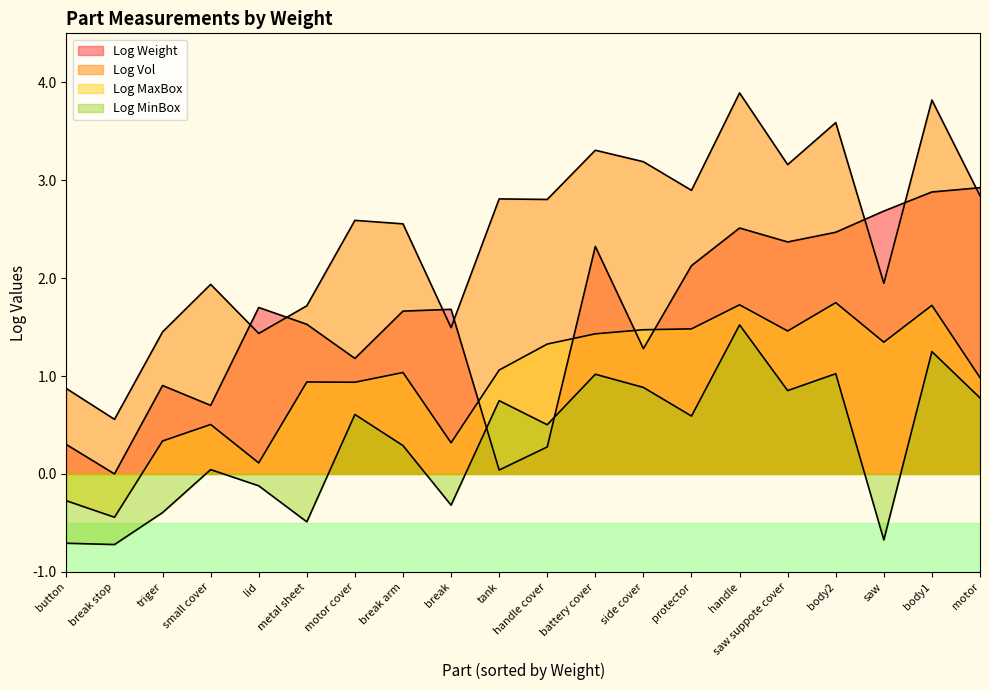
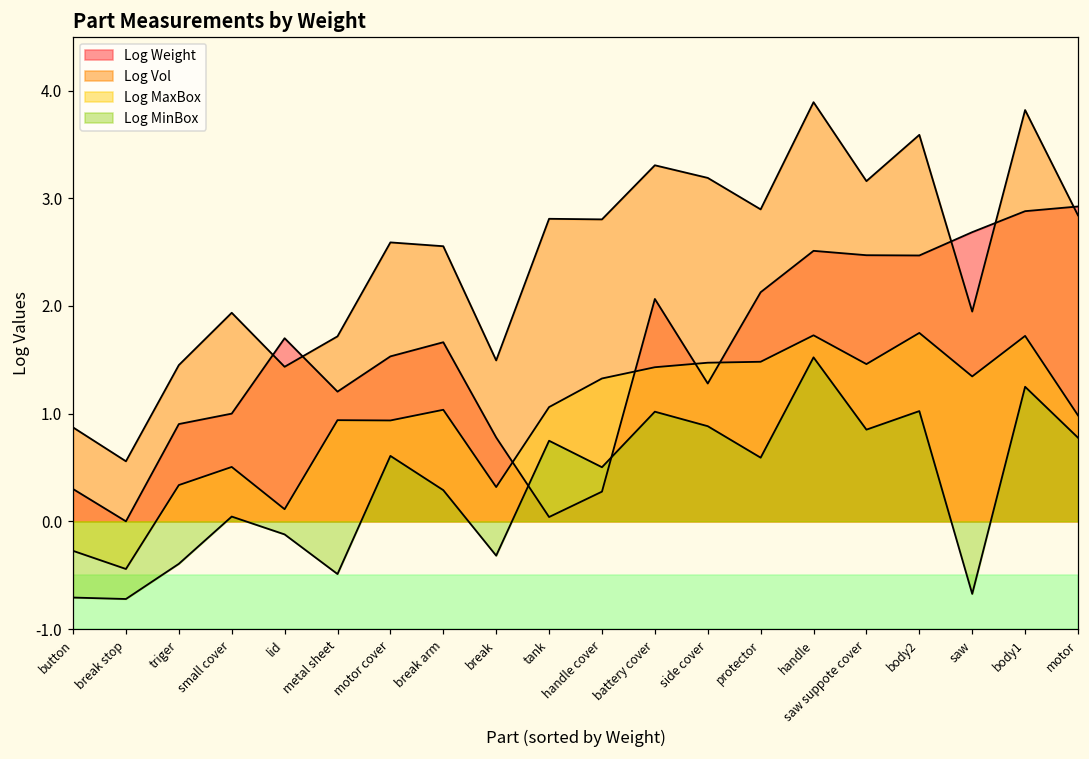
Log Weight, small cover: 0.7 -> 1.0
Log Weight, metal sheet: 1.5 -> 1.2
Log Weight, motor cover: 1.2 -> 1.5
Log Weight, break: 1.7 -> 0.8
Log Weight, battery cover: 2.3 -> 2.1
Log Weight, saw suppote cover: 2.4 -> 2.5
